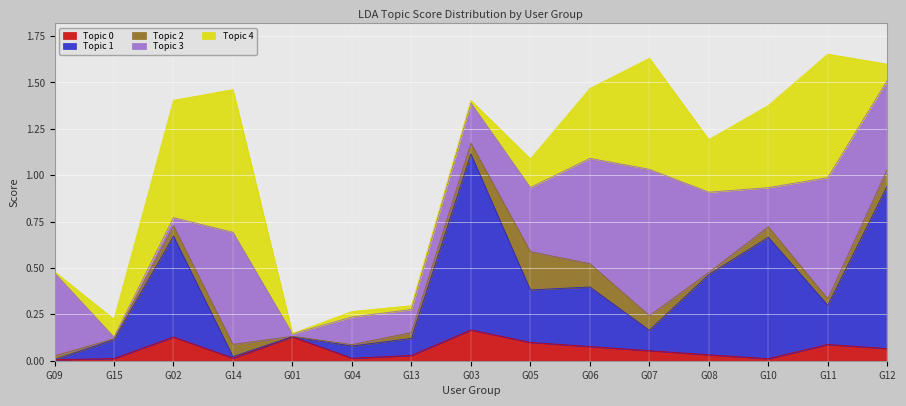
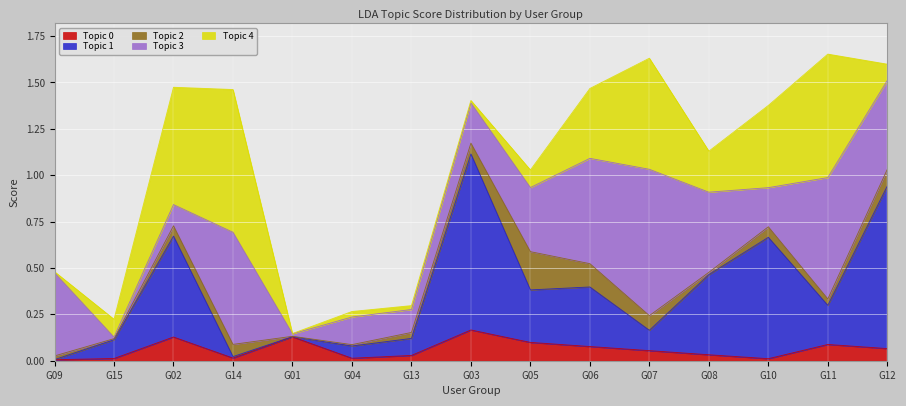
Topic 3, G02: 0.04 -> 0.11
Topic 4, G05: 0.15 -> 0.09
Topic 4, G08: 0.28 -> 0.22
